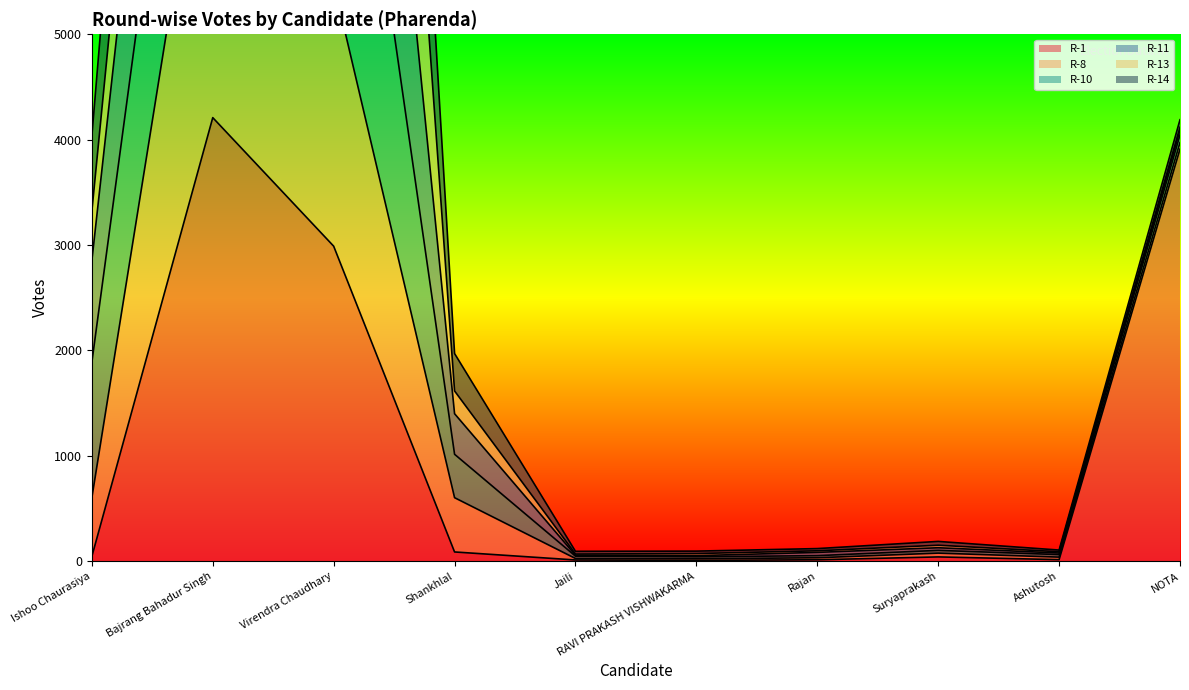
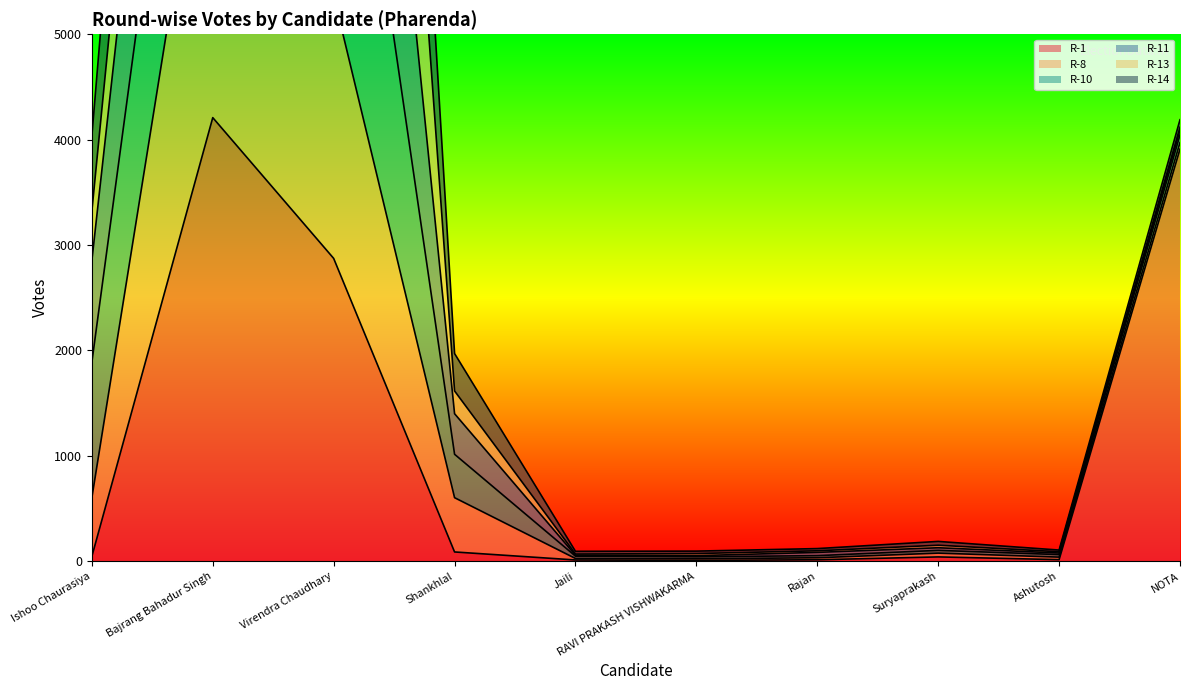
R-1, Virendra Chaudhary: 2990 -> 2870
